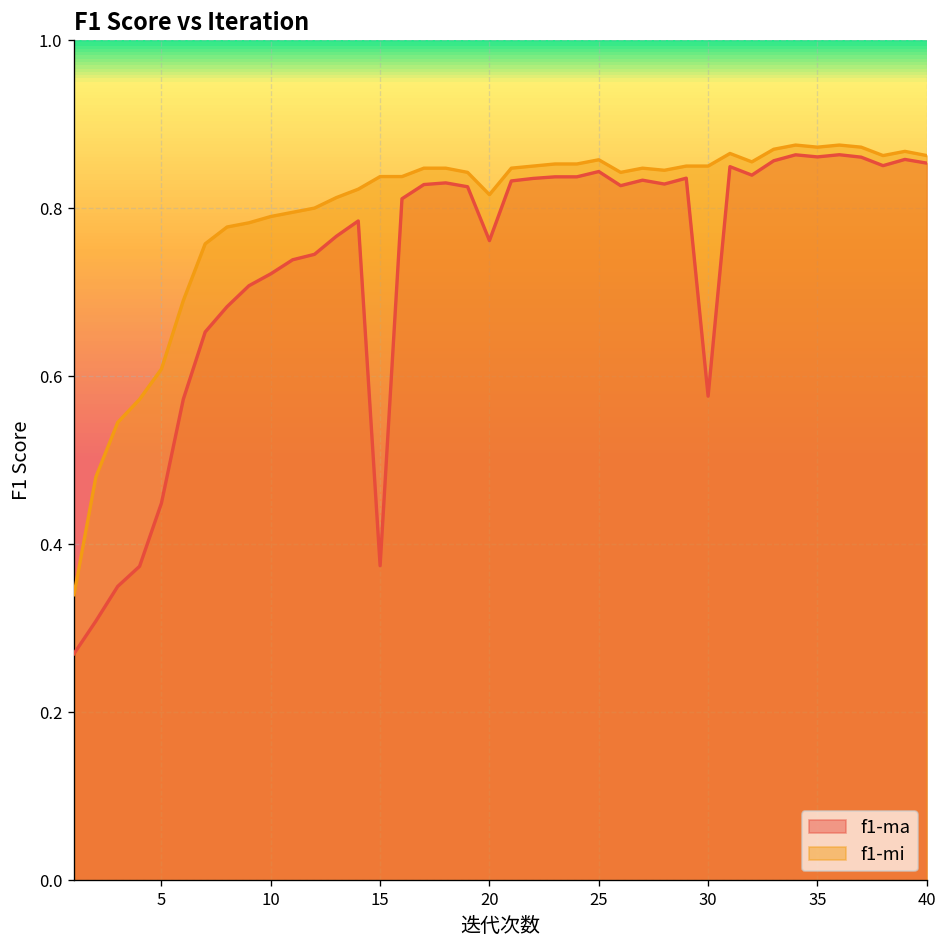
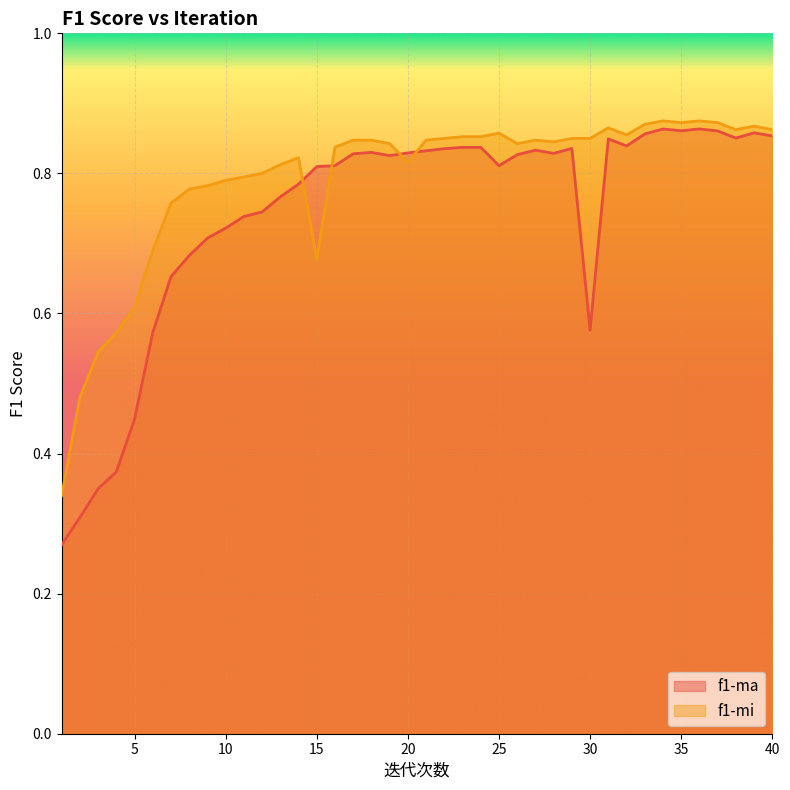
f1-ma, 15: 0.37 -> 0.81
f1-mi, 15: 0.84 -> 0.68
f1-ma, 20: 0.76 -> 0.83
f1-ma, 25: 0.84 -> 0.81
